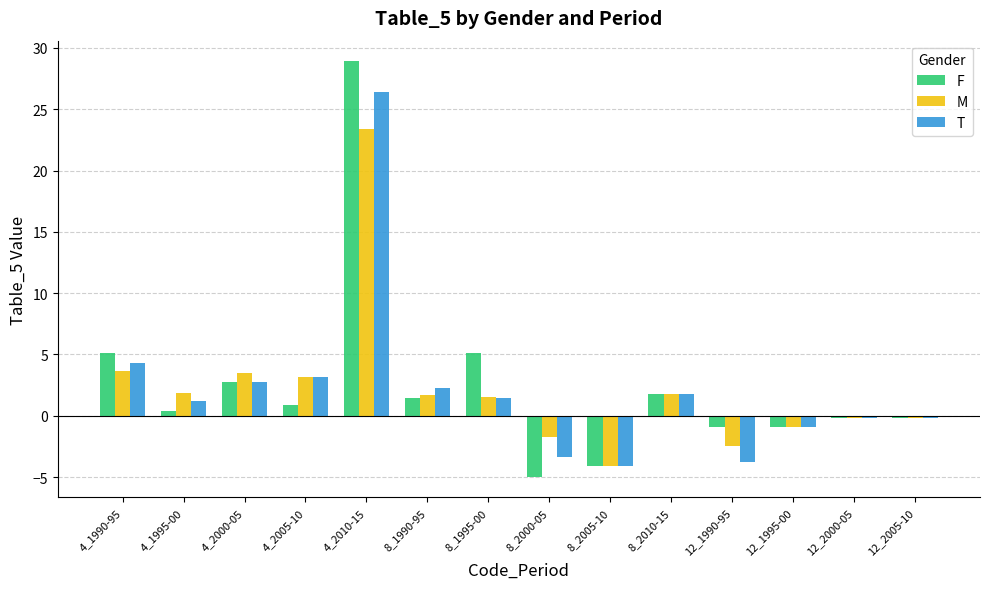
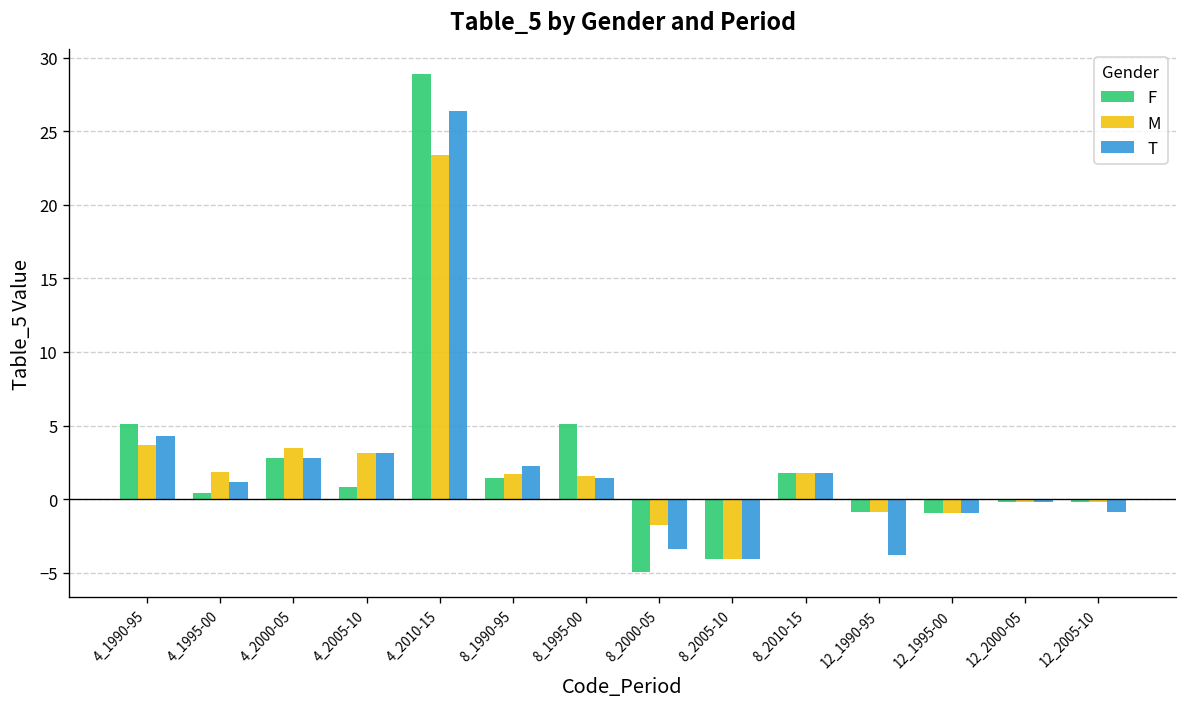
M, 12_1990-95: -2.5 -> -0.9
T, 12_2005-10: -0.2 -> -0.9
